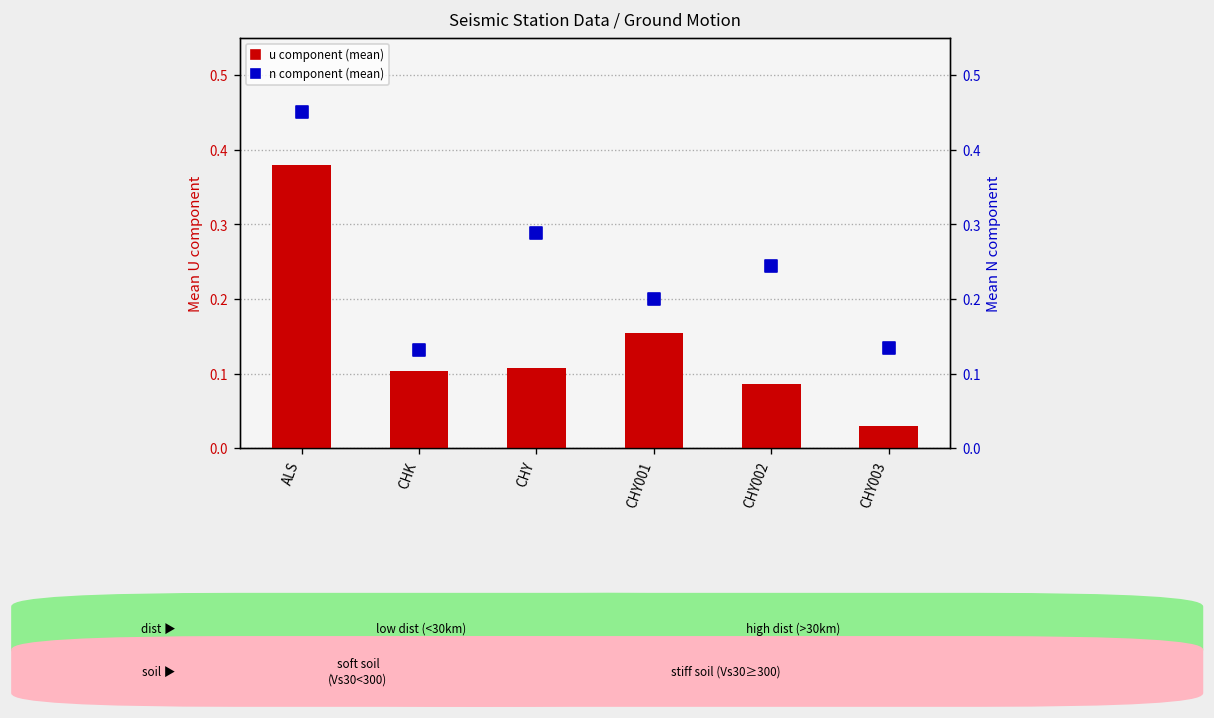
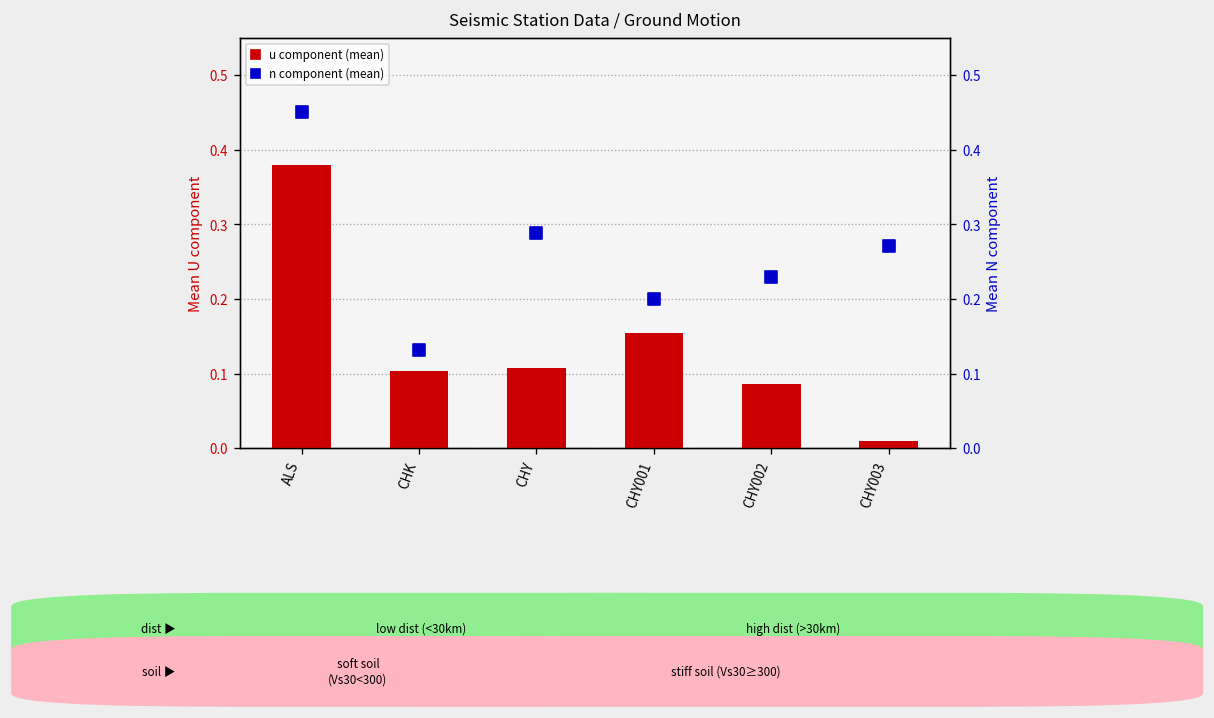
u component (mean), CHY003: 0.03 -> 0.01
n component (mean), CHY002: 0.24 -> 0.23
n component (mean), CHY003: 0.14 -> 0.27
